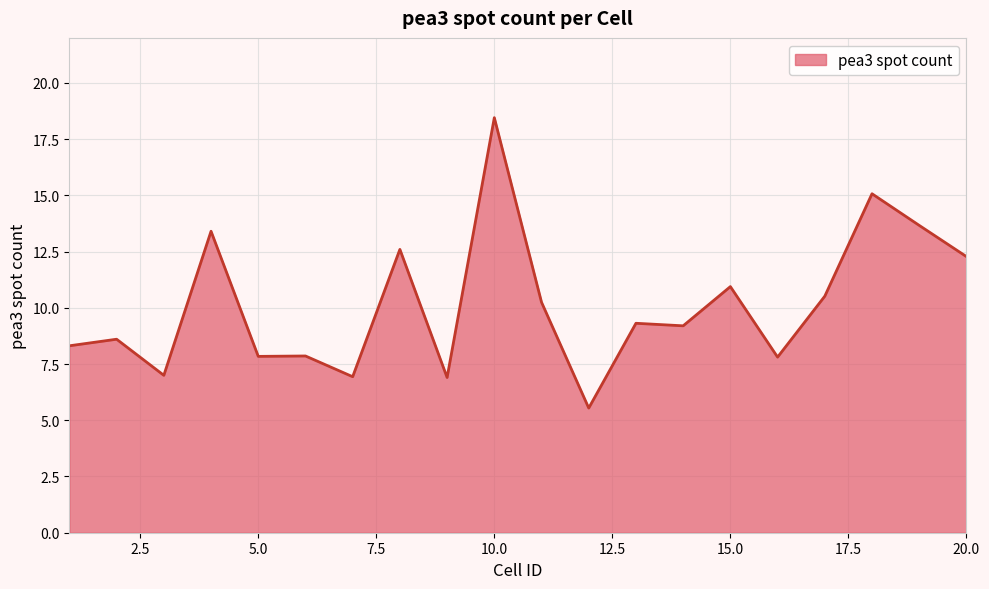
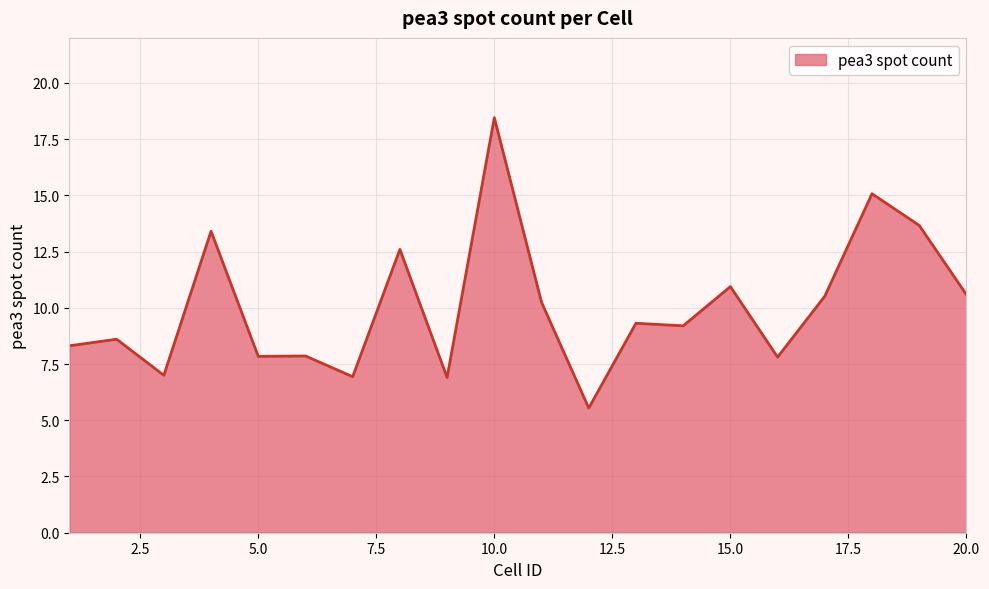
20.0: 12.3 -> 10.6
